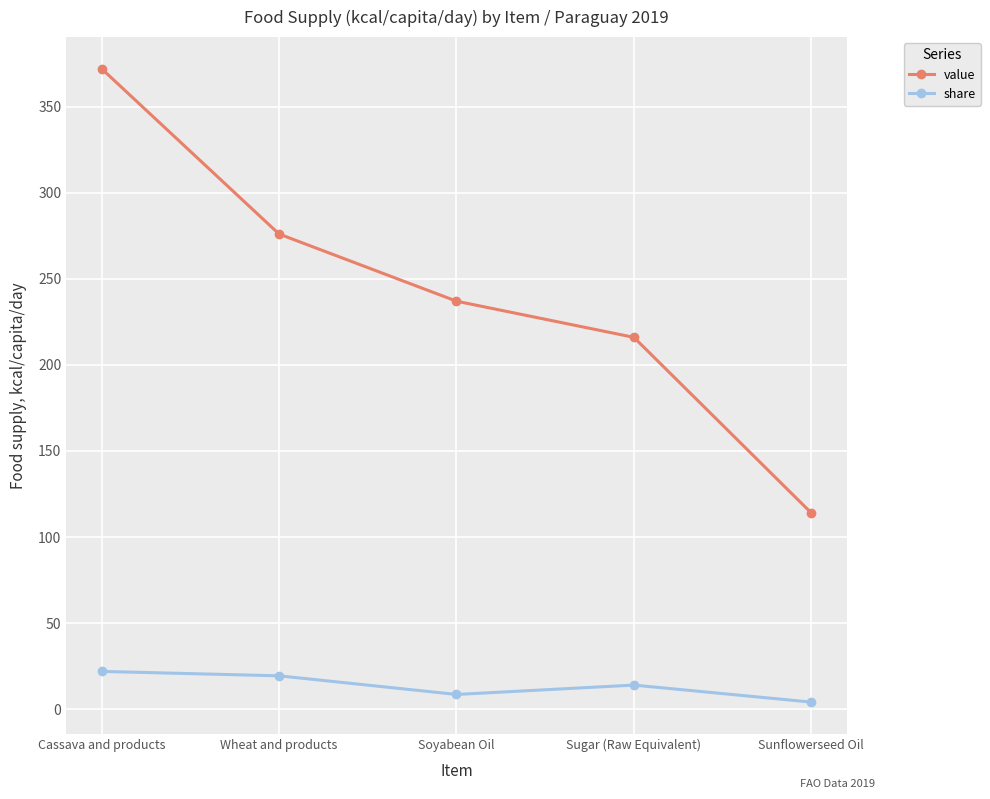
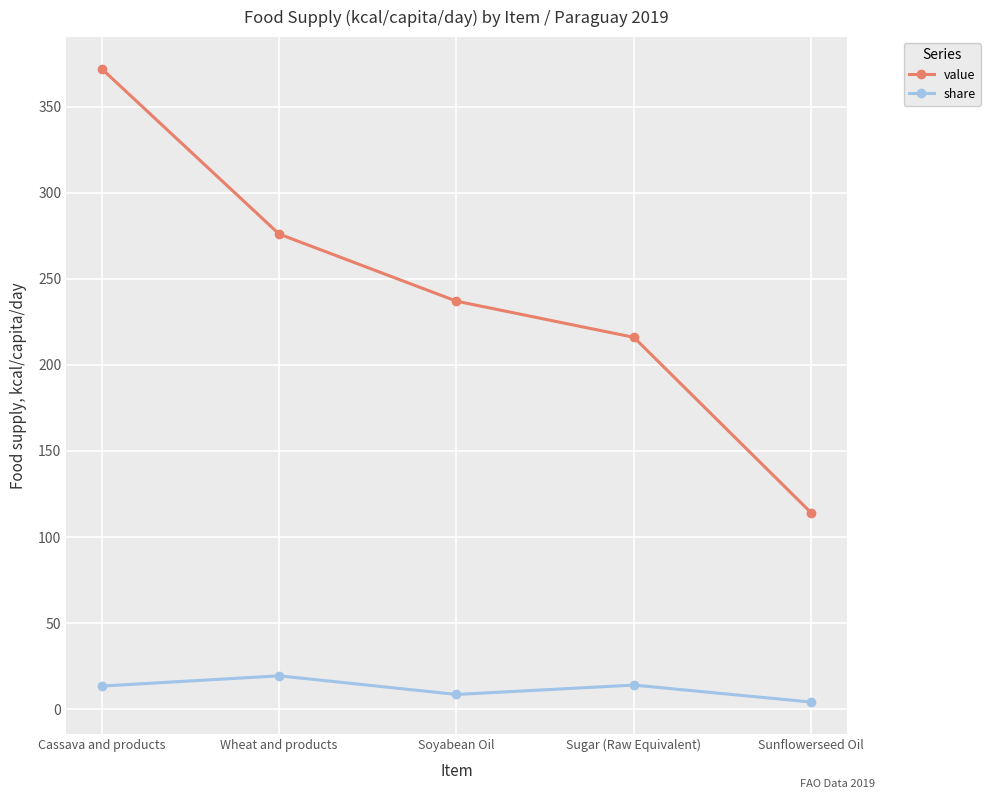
share, Cassava and products: 22 -> 13
